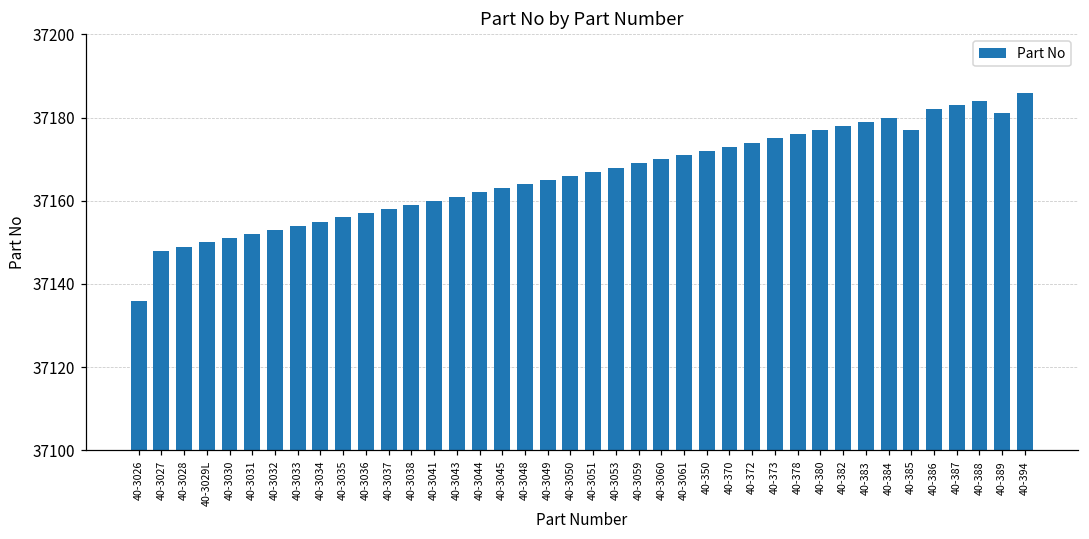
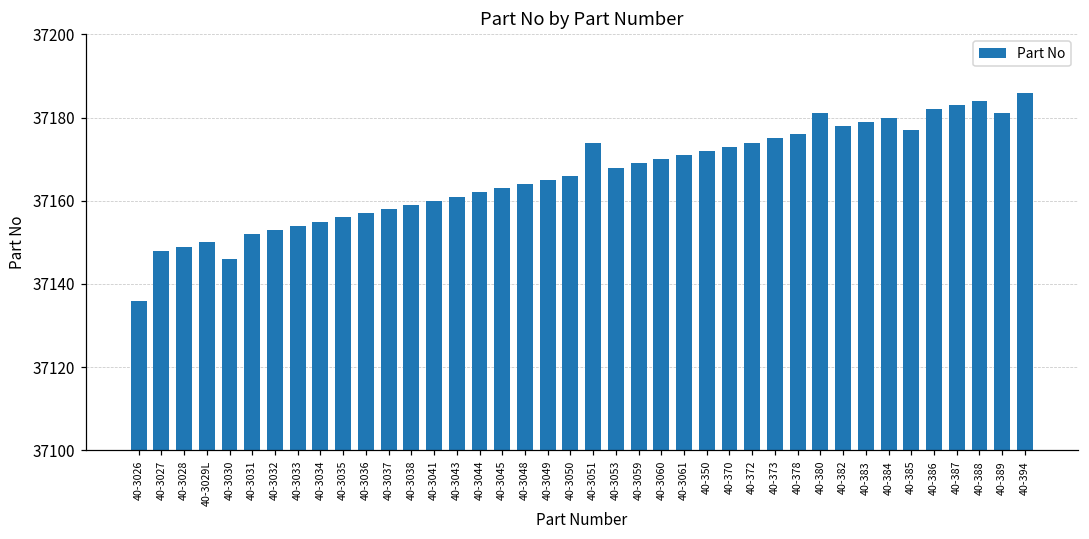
40-3030: 37151 -> 37146
40-3051: 37167 -> 37174
40-380: 37177 -> 37181
